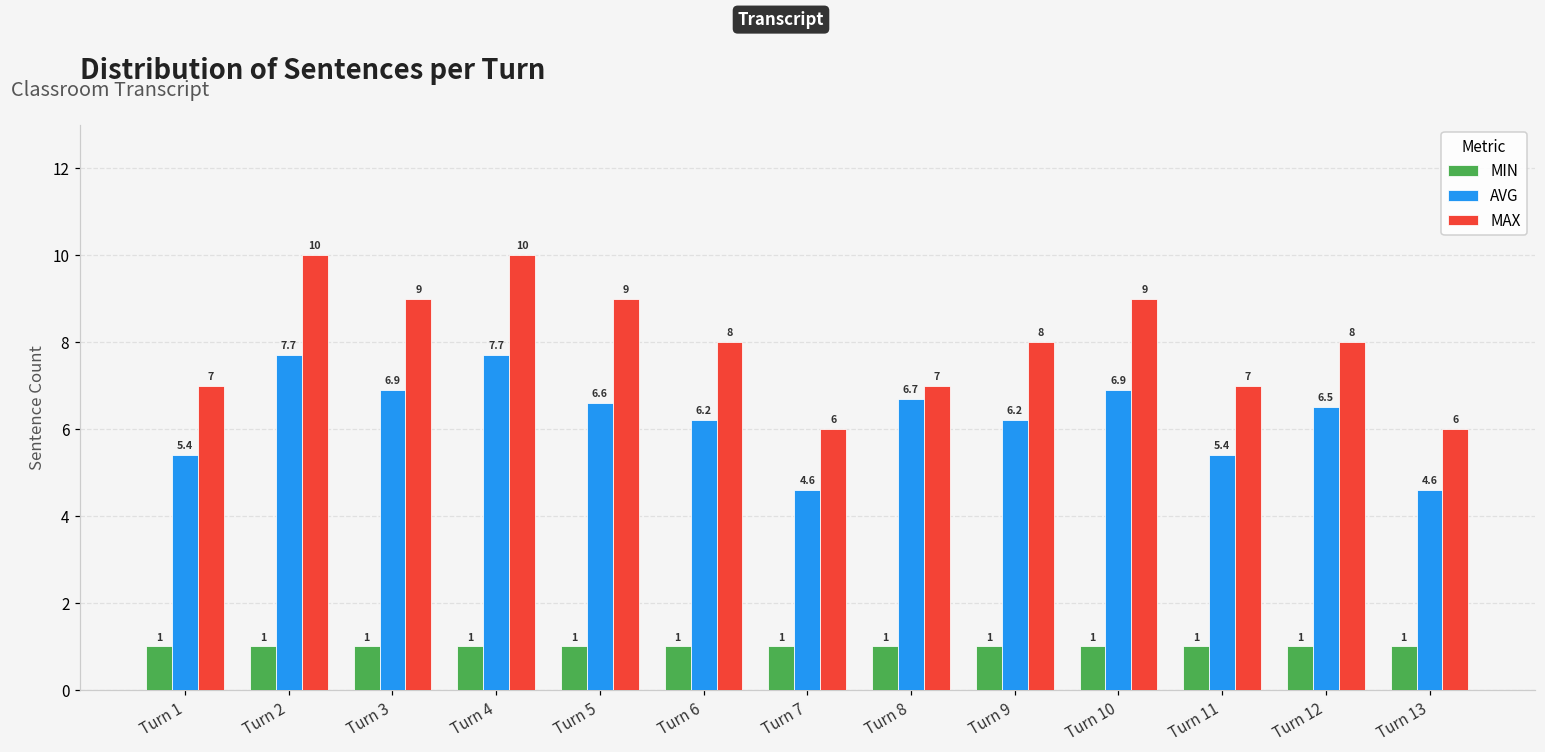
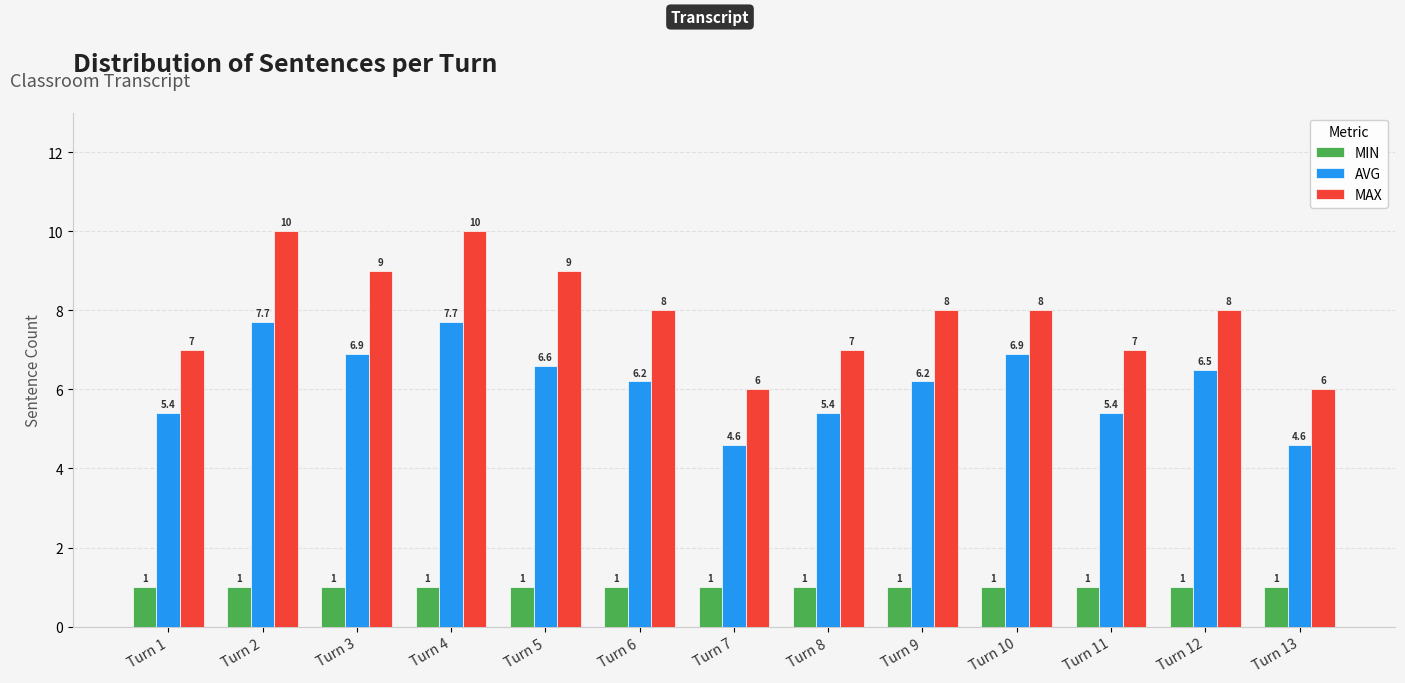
AVG, Turn 8: 6.7 -> 5.4
MAX, Turn 10: 9 -> 8
